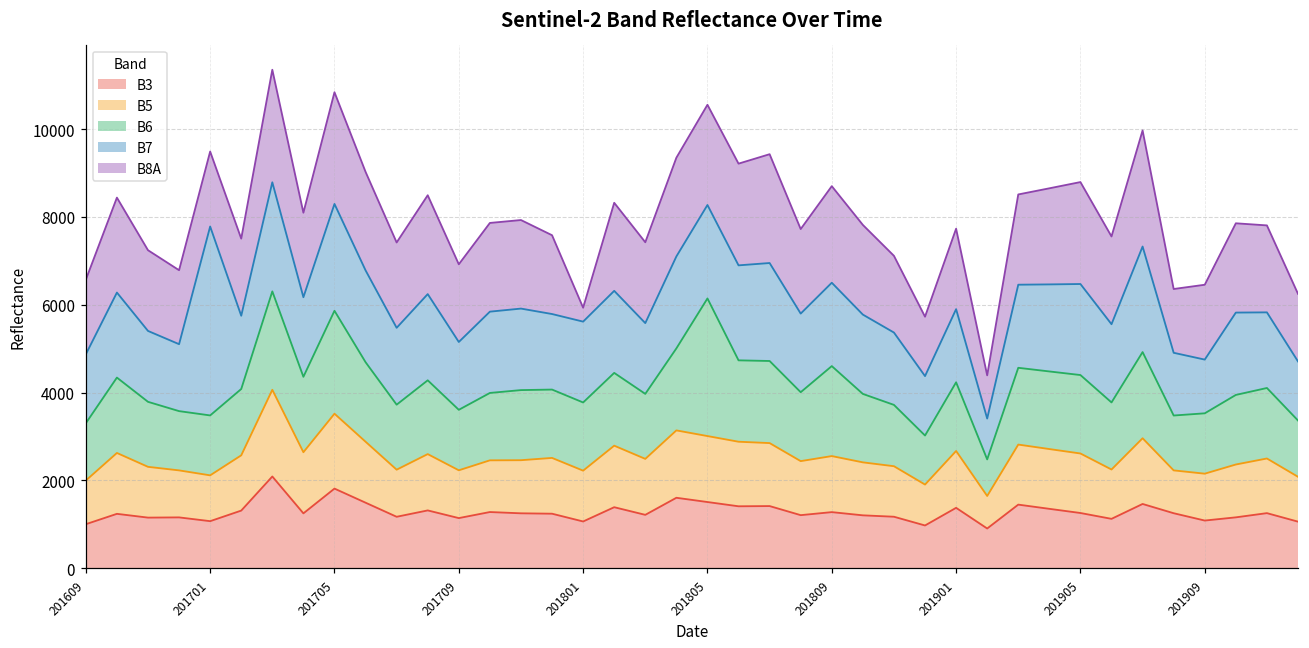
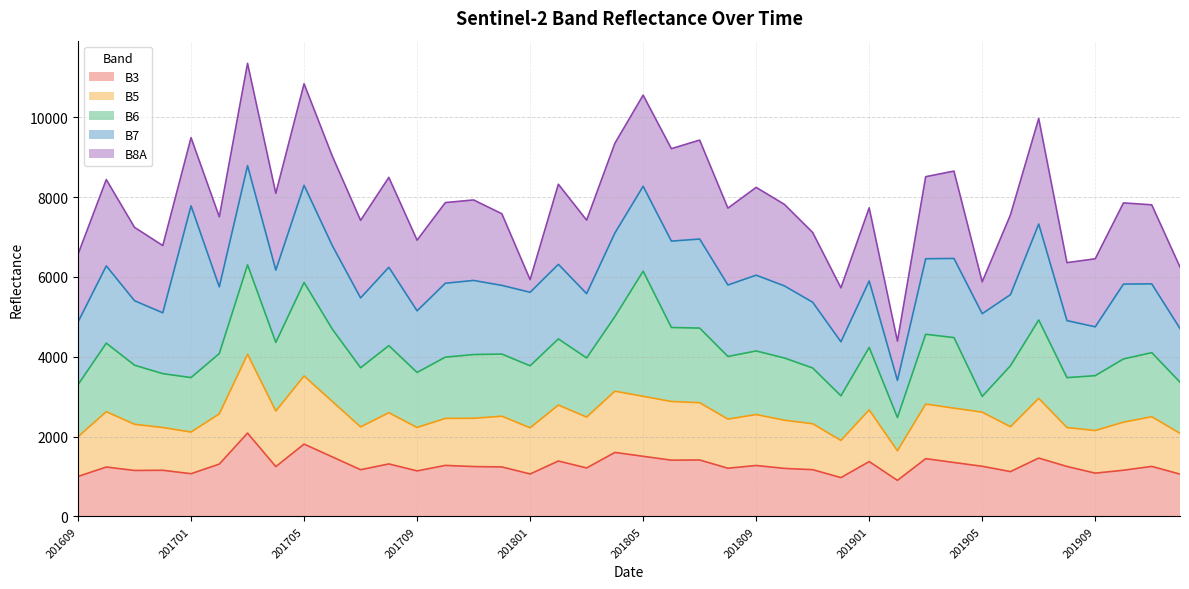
B6, 201809: 2100 -> 1600
B6, 201905: 1800 -> 400
B8A, 201905: 2300 -> 800
